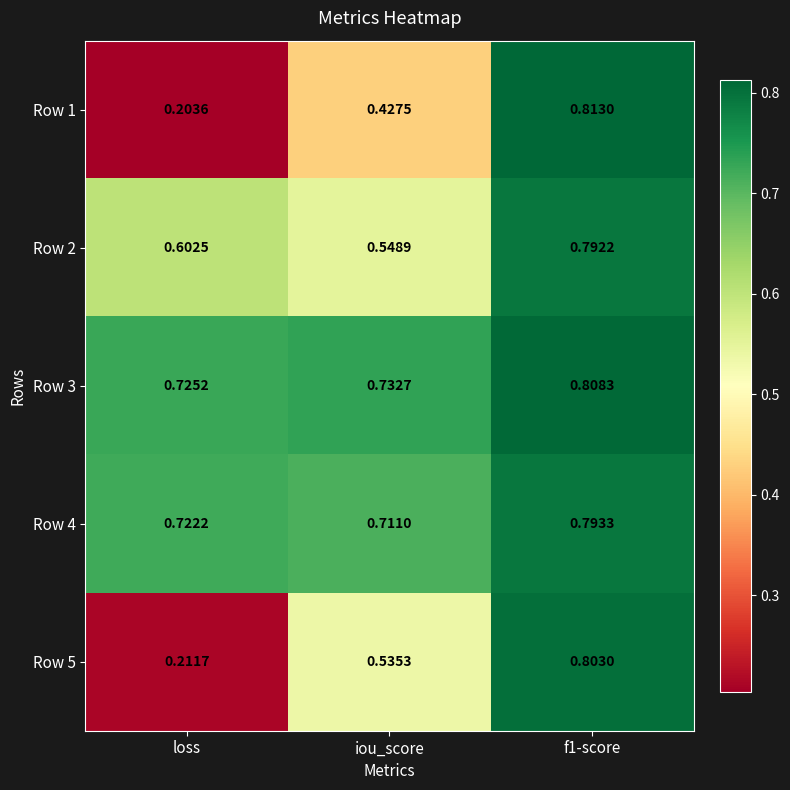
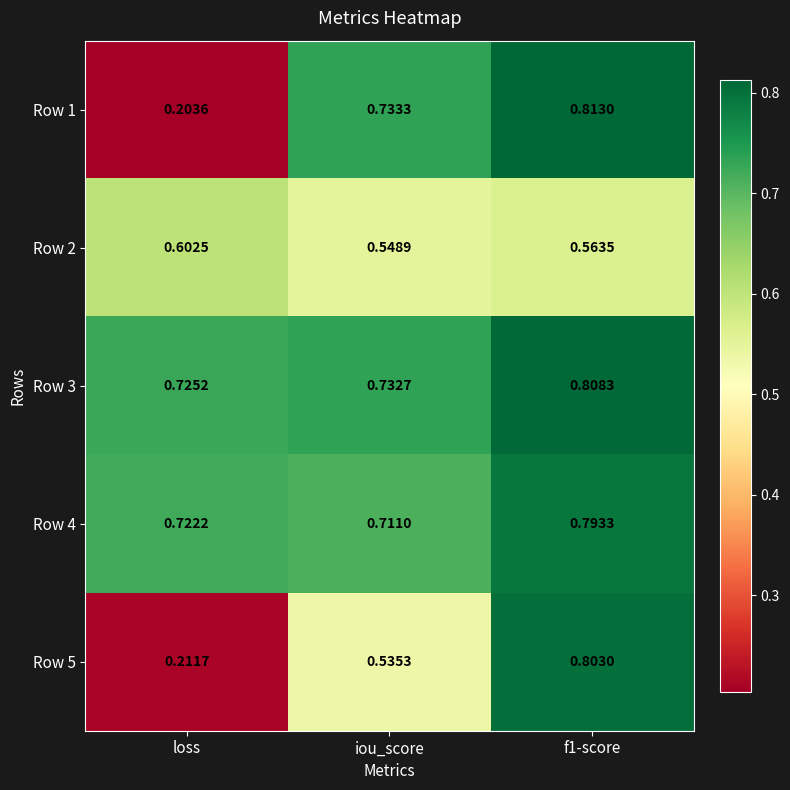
Row 1, iou_score: 0.4275 -> 0.7333
Row 2, f1-score: 0.7922 -> 0.5635
